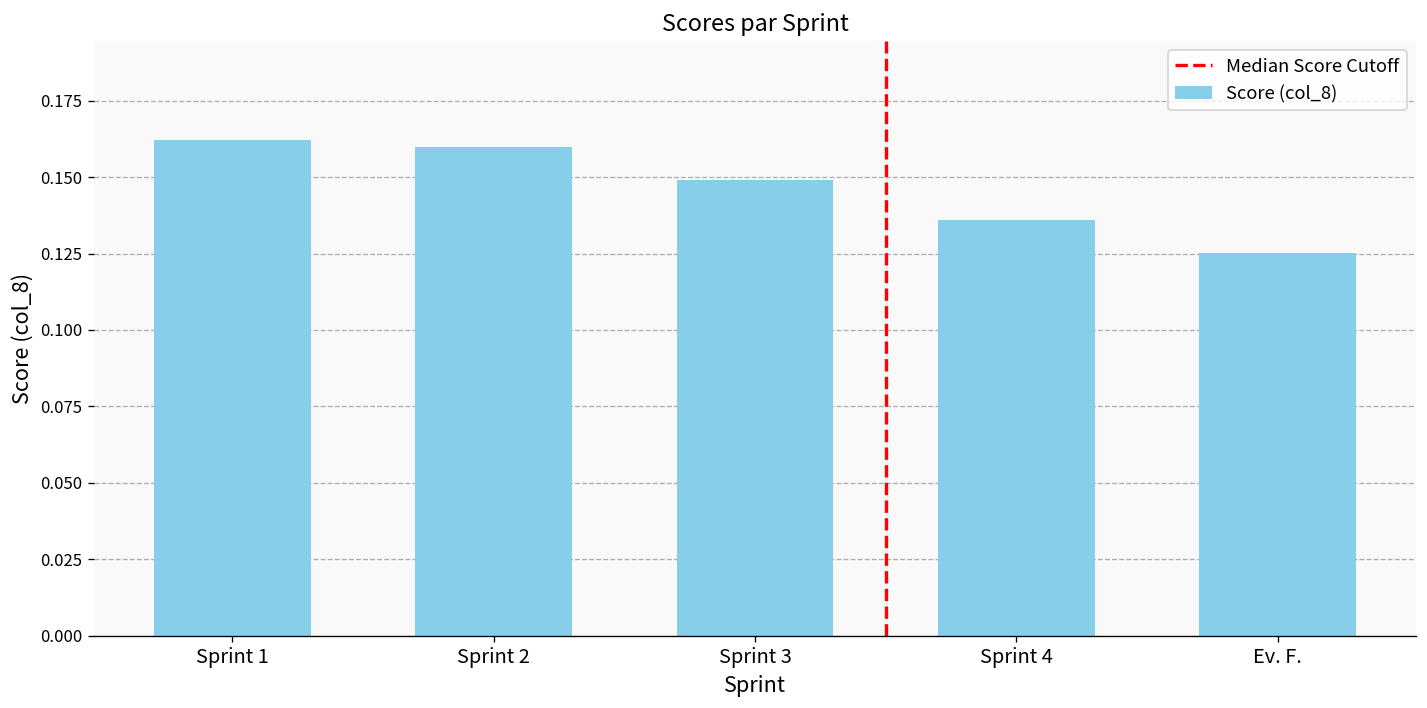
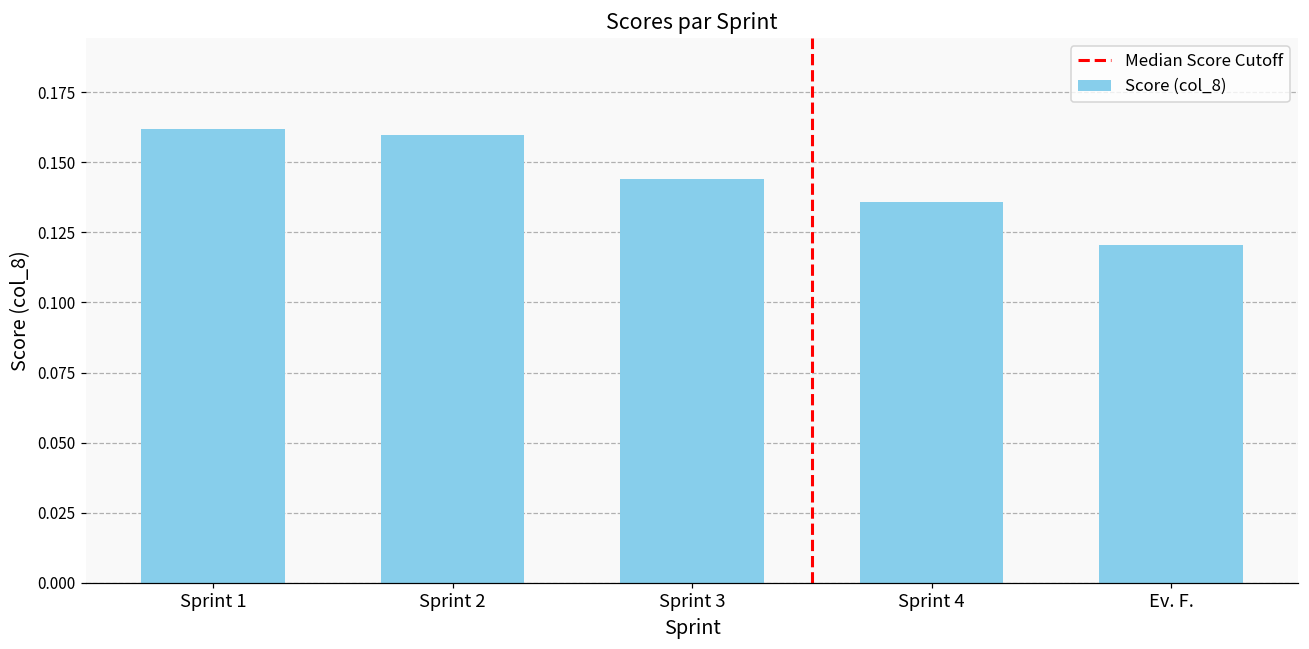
Sprint 3: 0.149 -> 0.144
Ev. F.: 0.125 -> 0.120
